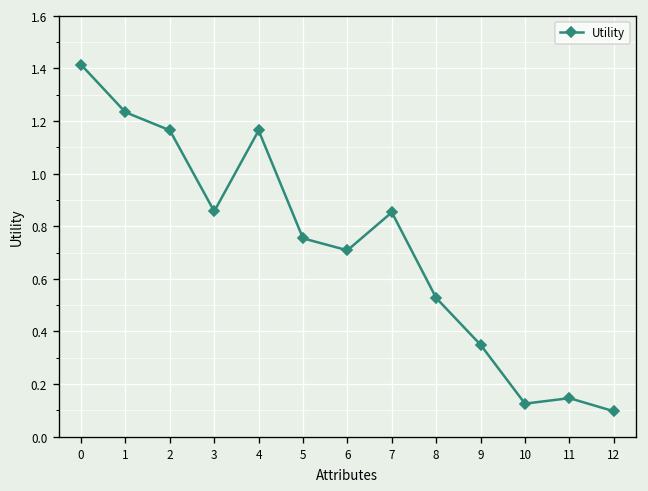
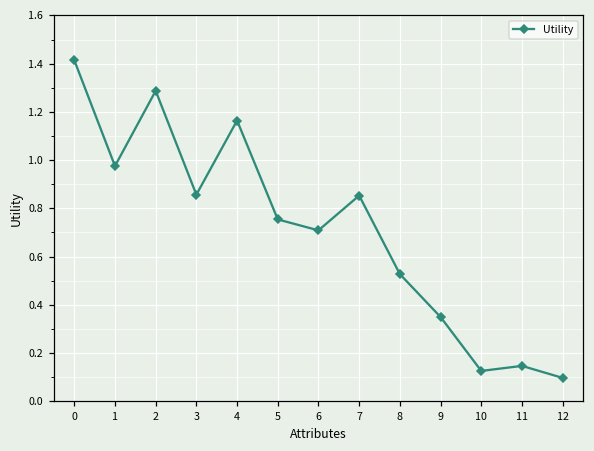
1: 1.23 -> 0.98
2: 1.16 -> 1.29
